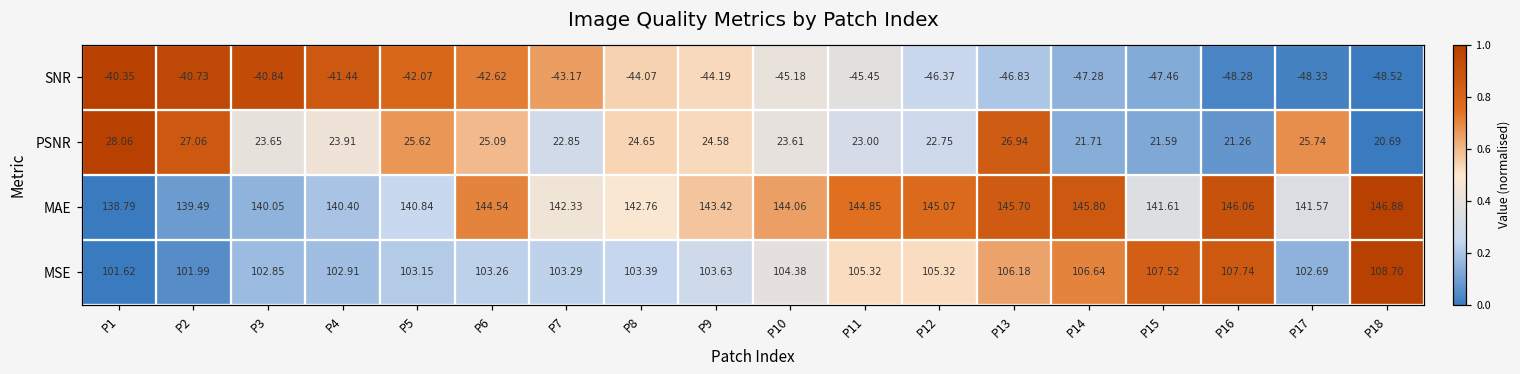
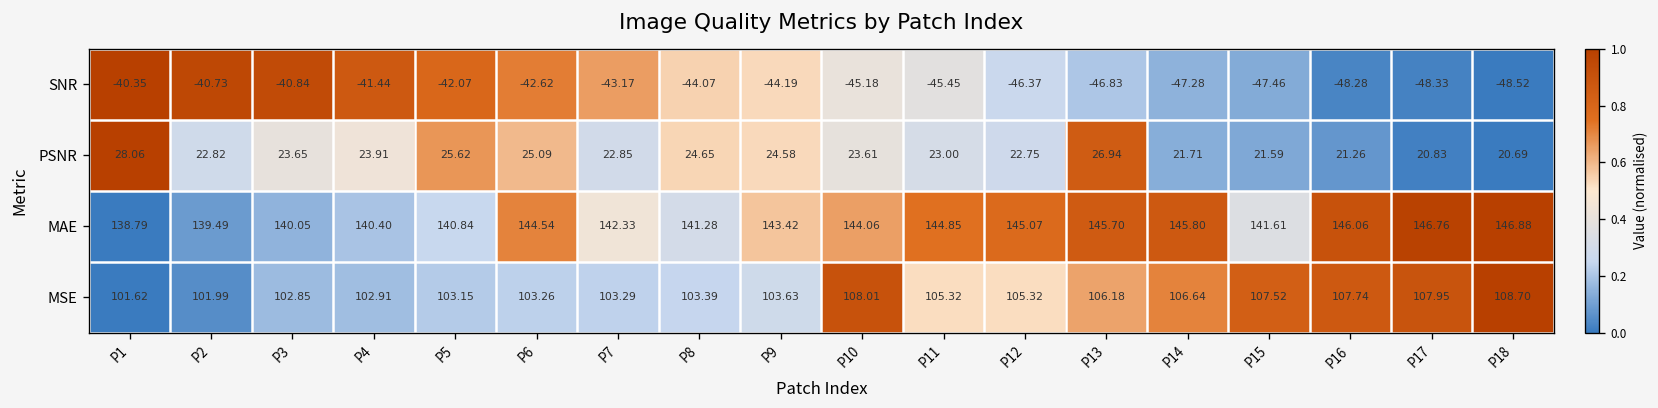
PSNR, P2: 27.06 -> 22.82
PSNR, P17: 25.74 -> 20.83
MAE, P8: 142.76 -> 141.28
MAE, P17: 141.57 -> 146.76
MSE, P10: 104.38 -> 108.01
MSE, P17: 102.69 -> 107.95
